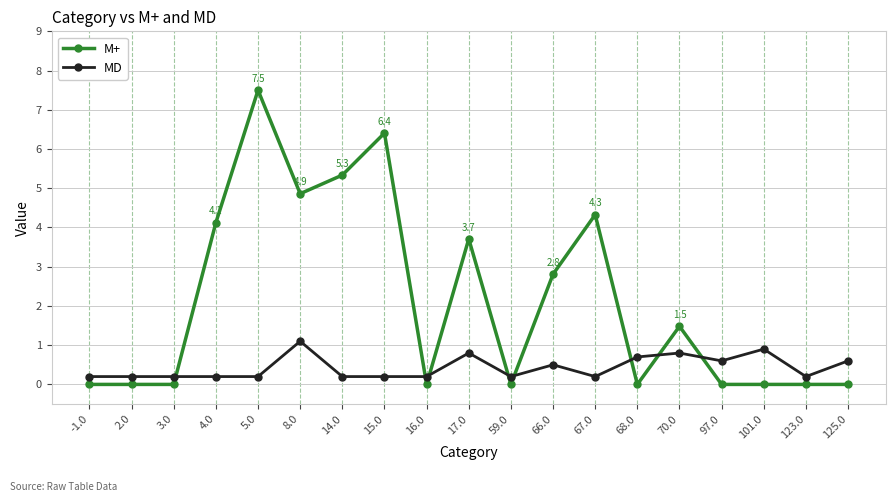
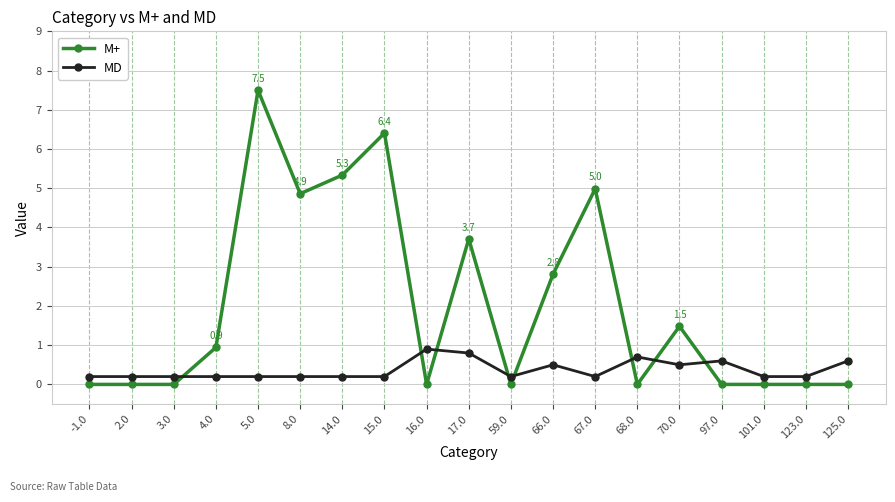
M+, 4.0: 4.1 -> 0.9
MD, 8.0: 1.1 -> 0.2
MD, 16.0: 0.2 -> 0.9
M+, 67.0: 4.3 -> 5.0
MD, 70.0: 0.8 -> 0.5
MD, 101.0: 0.9 -> 0.2
